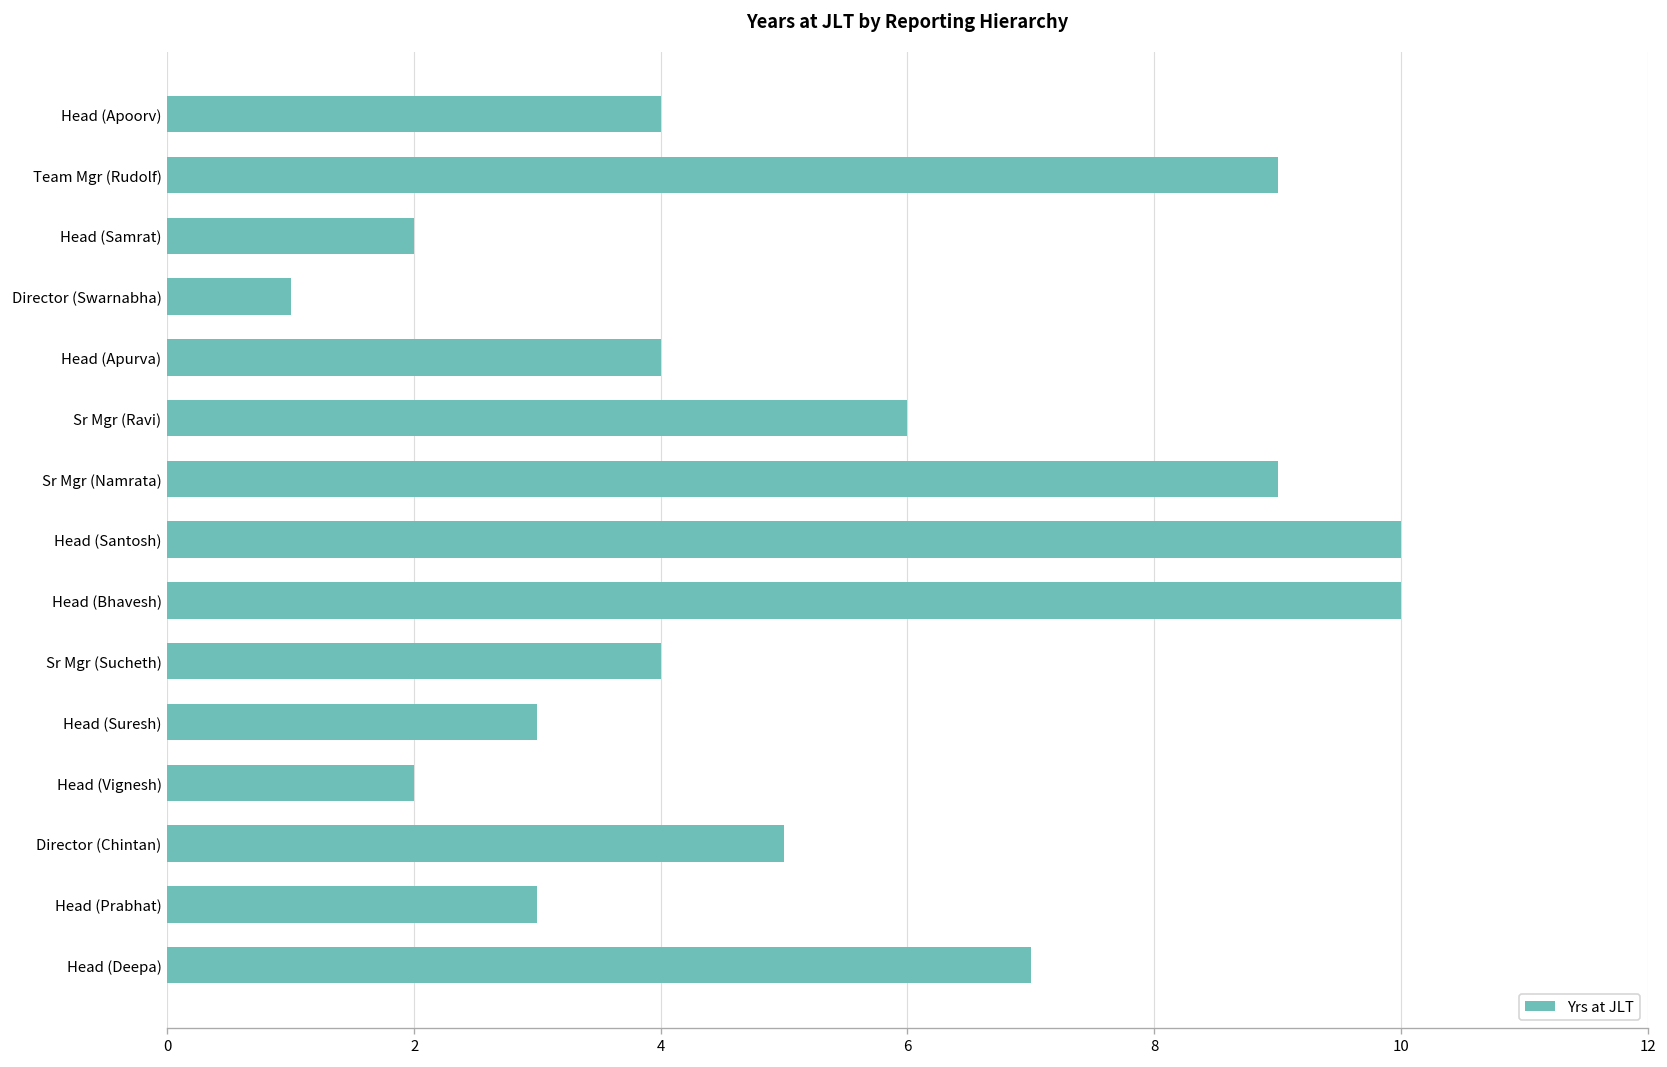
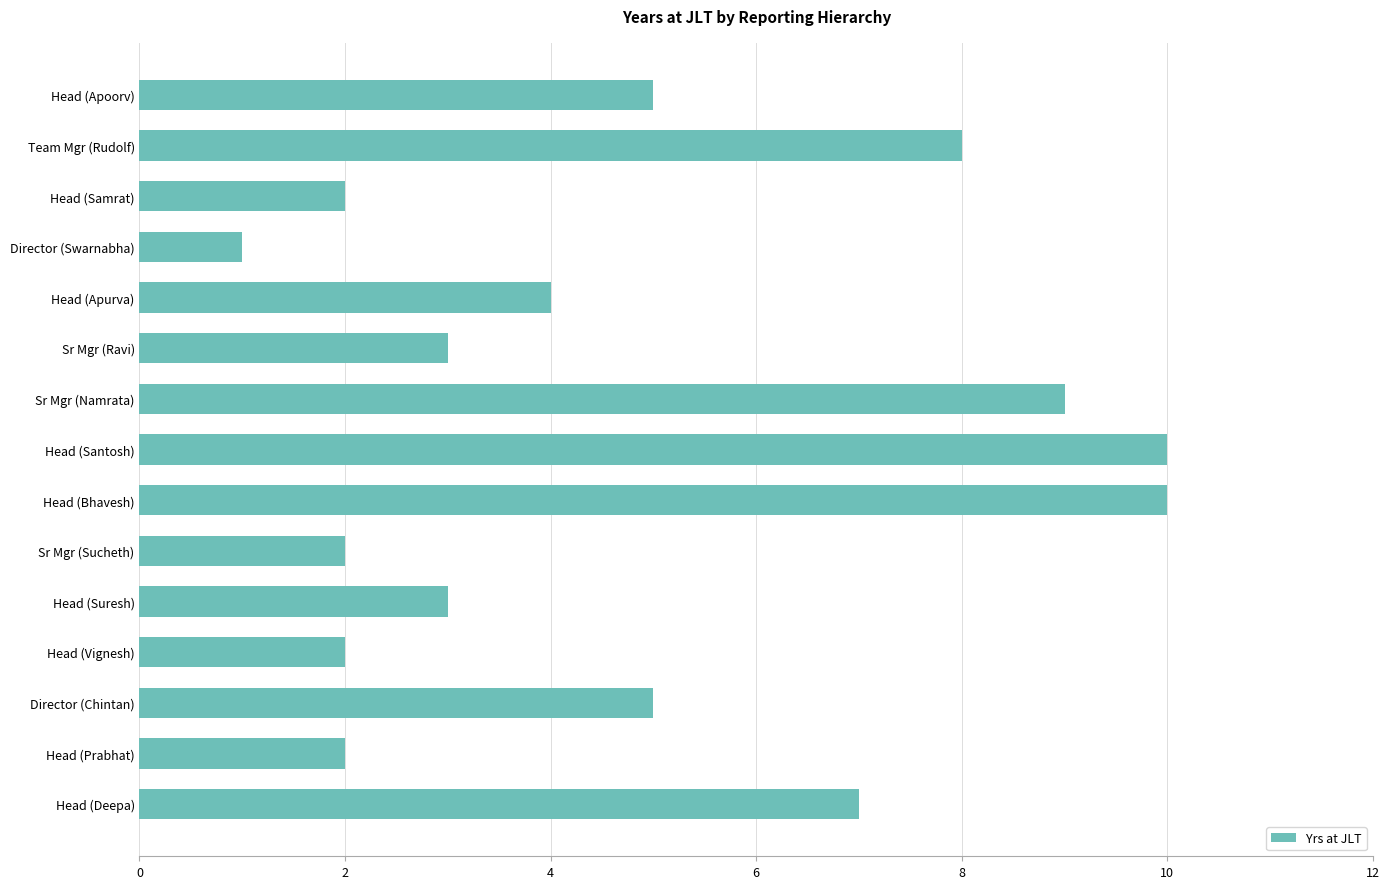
Head (Apoorv): 4 -> 5
Team Mgr (Rudolf): 9 -> 8
Sr Mgr (Ravi): 6 -> 3
Sr Mgr (Sucheth): 4 -> 2
Head (Prabhat): 3 -> 2
